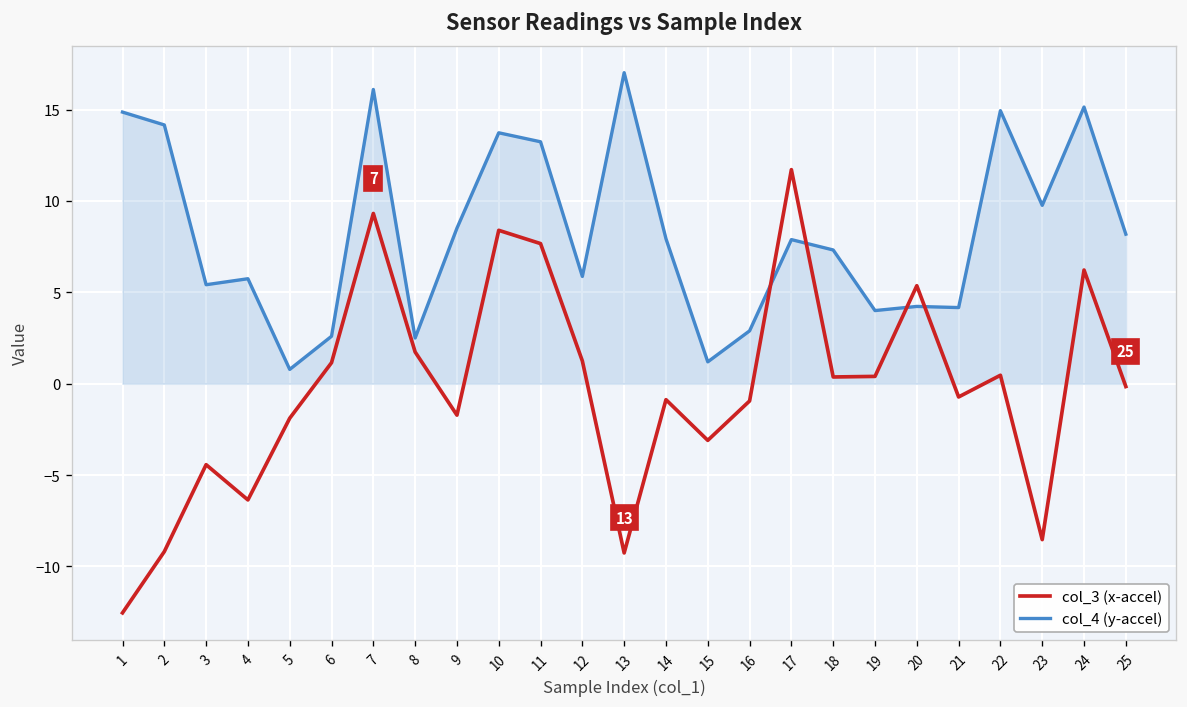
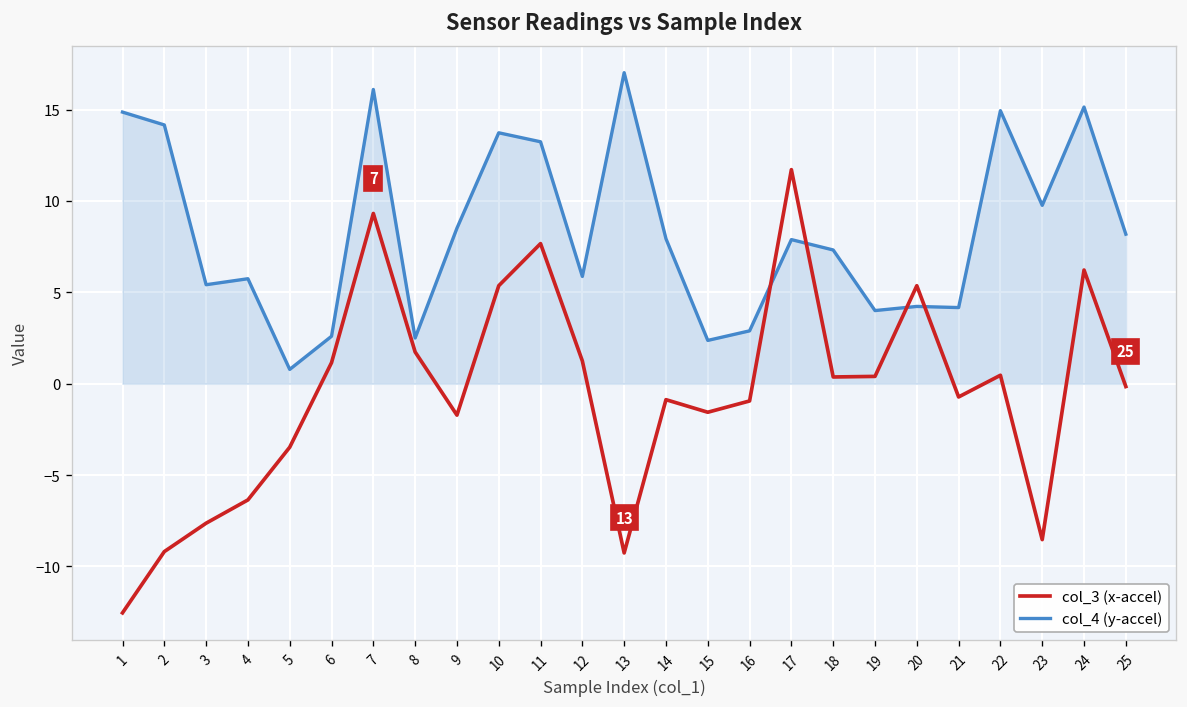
col_3 (x-accel), 3: -4.4 -> -7.6
col_3 (x-accel), 5: -1.9 -> -3.5
col_3 (x-accel), 10: 8.4 -> 5.4
col_3 (x-accel), 15: -3.1 -> -1.6
col_4 (y-accel), 15: 1.2 -> 2.4
